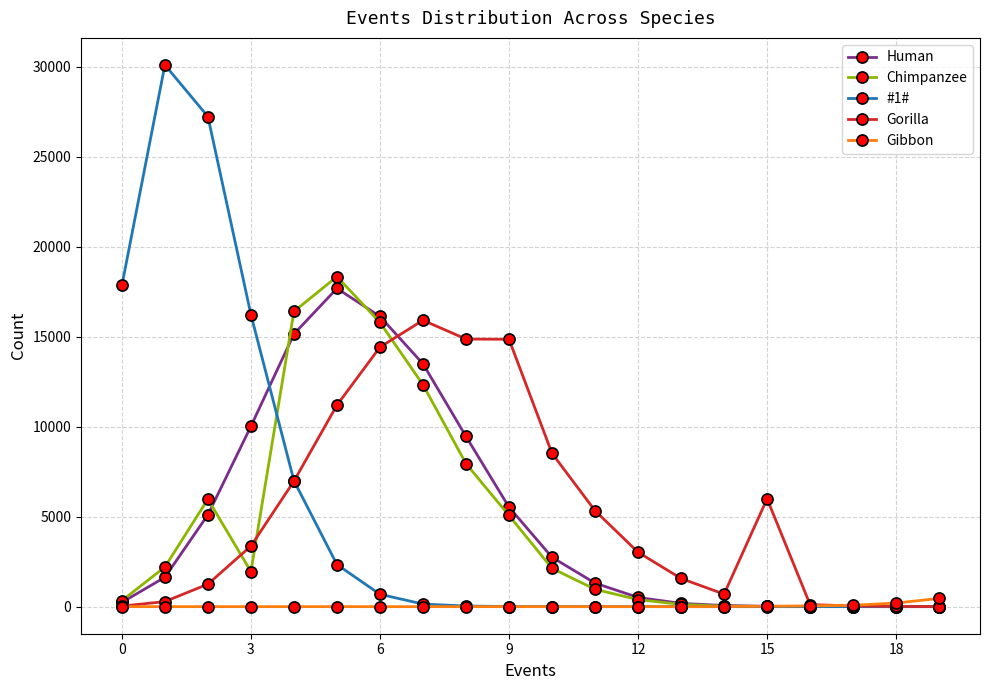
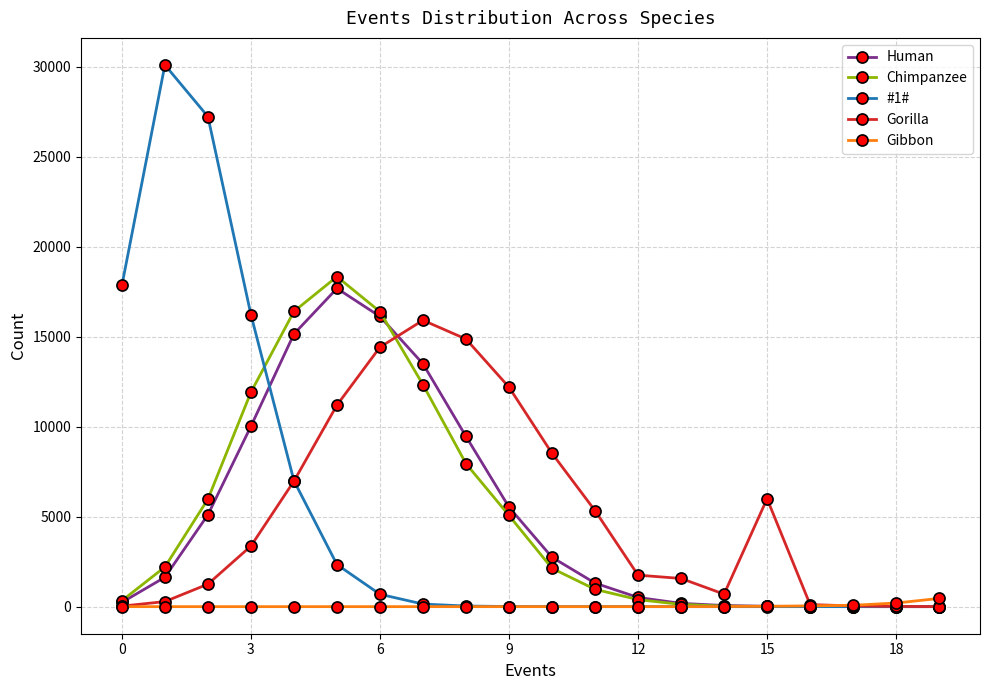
Chimpanzee, 3: 1900 -> 11900
Chimpanzee, 6: 15800 -> 16400
Gorilla, 9: 14800 -> 12200
Gorilla, 12: 3000 -> 1700
